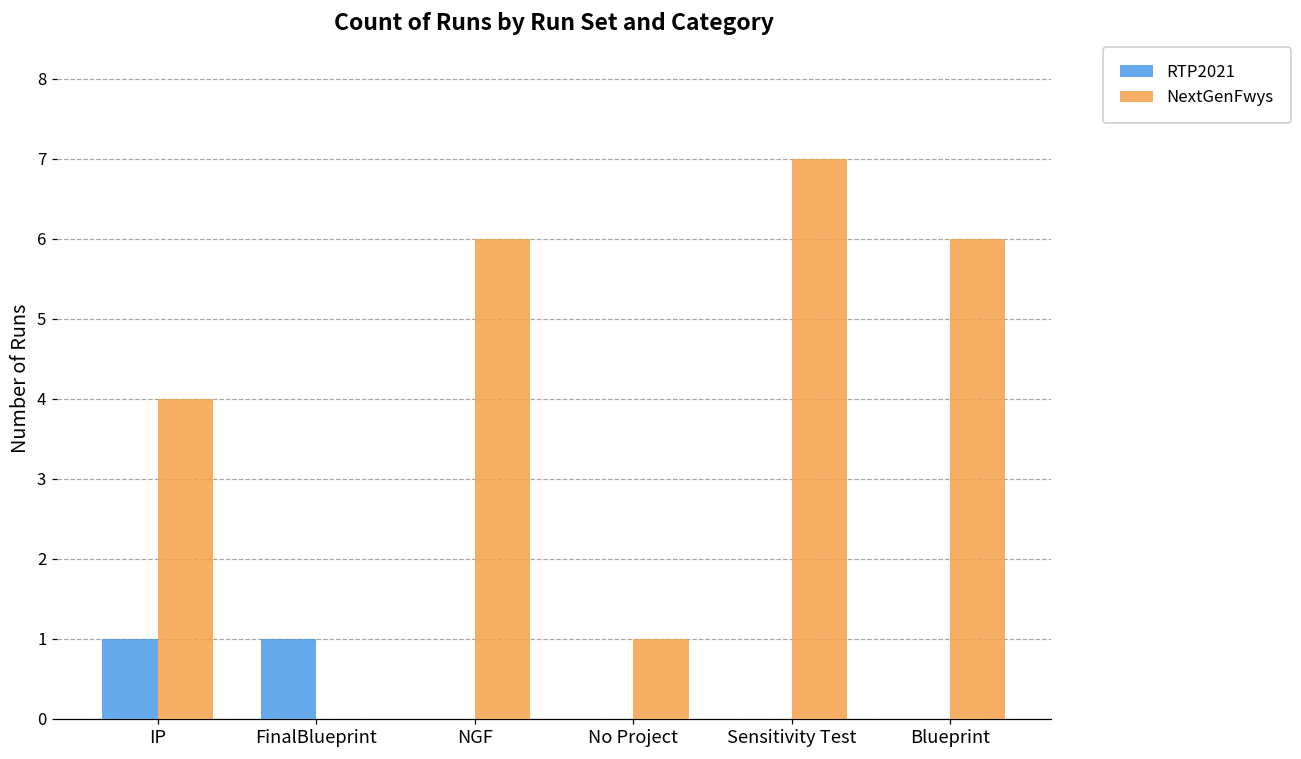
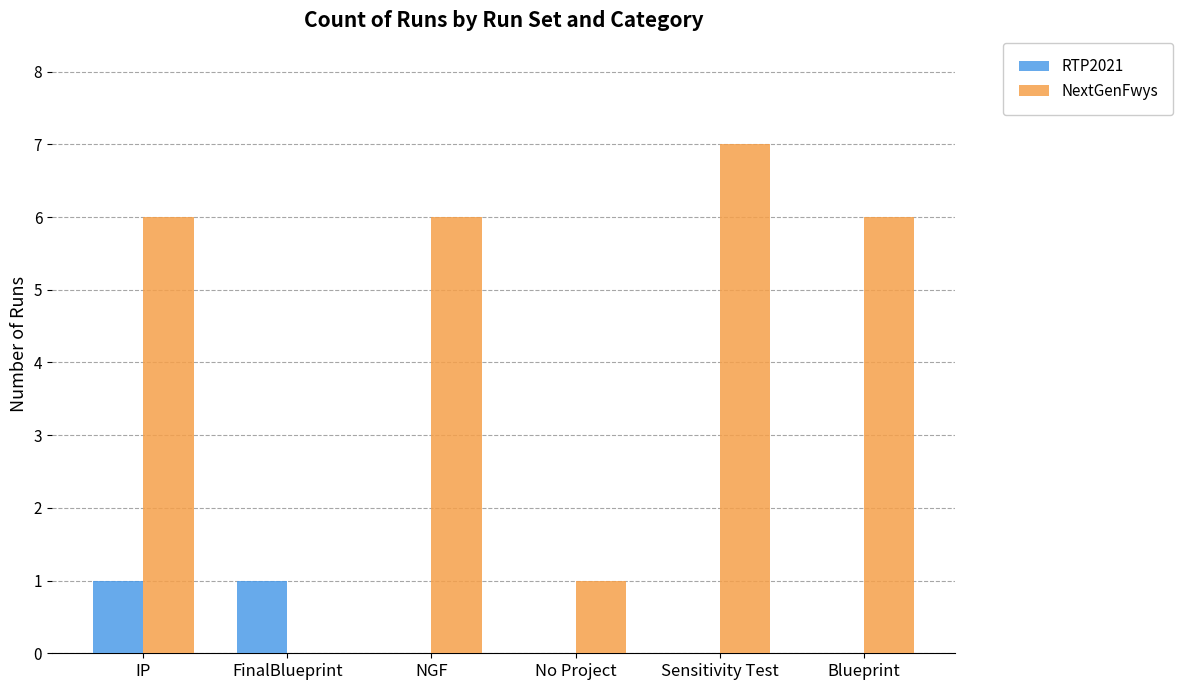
NextGenFwys, IP: 4 -> 6
